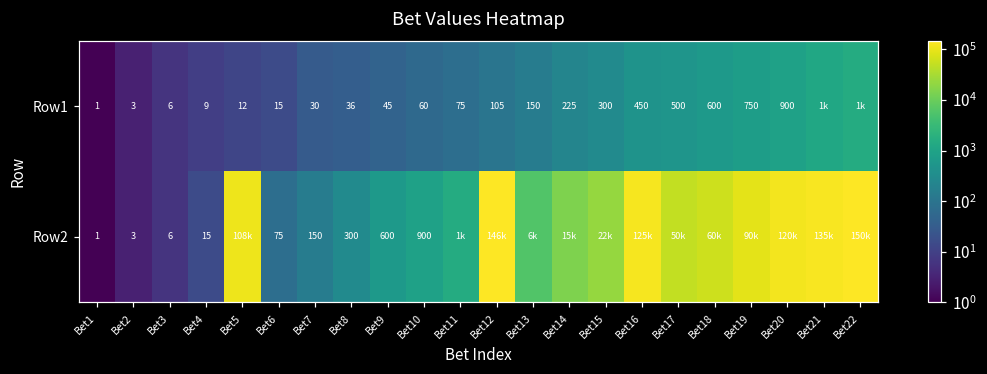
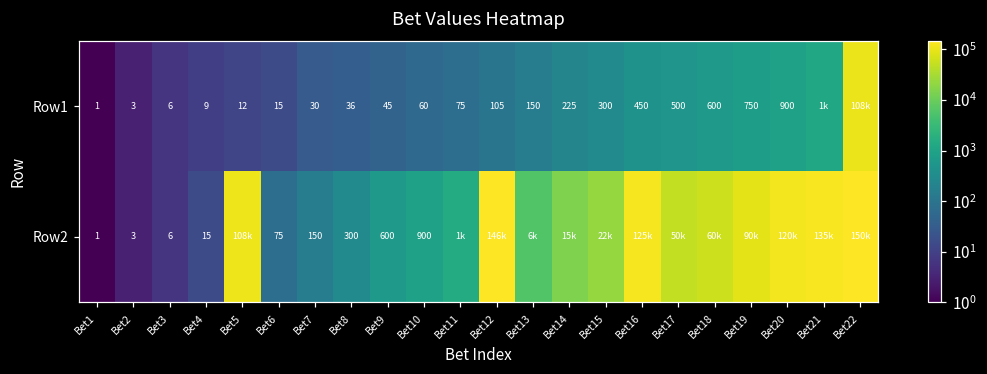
Row1, Bet22: 1k -> 108k
